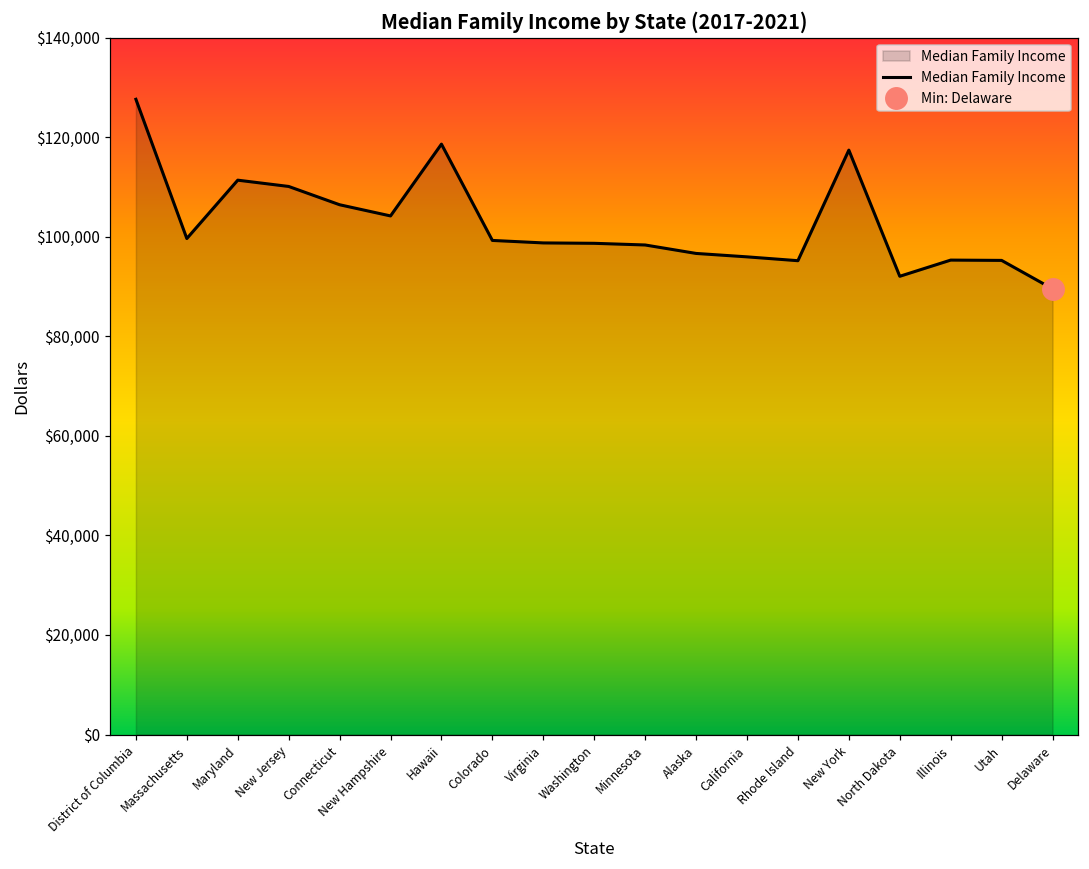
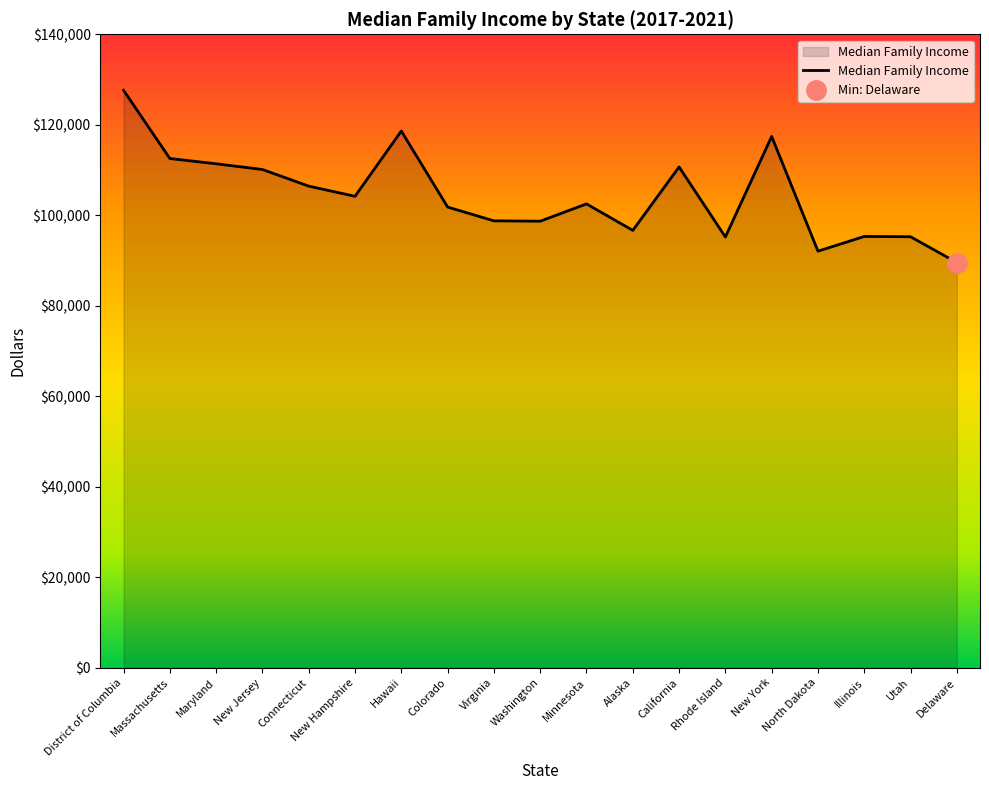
Median Family Income, Massachusetts: $100,000 -> $113,000
Median Family Income, Colorado: $99,000 -> $102,000
Median Family Income, Minnesota: $98,000 -> $103,000
Median Family Income, California: $96,000 -> $111,000
